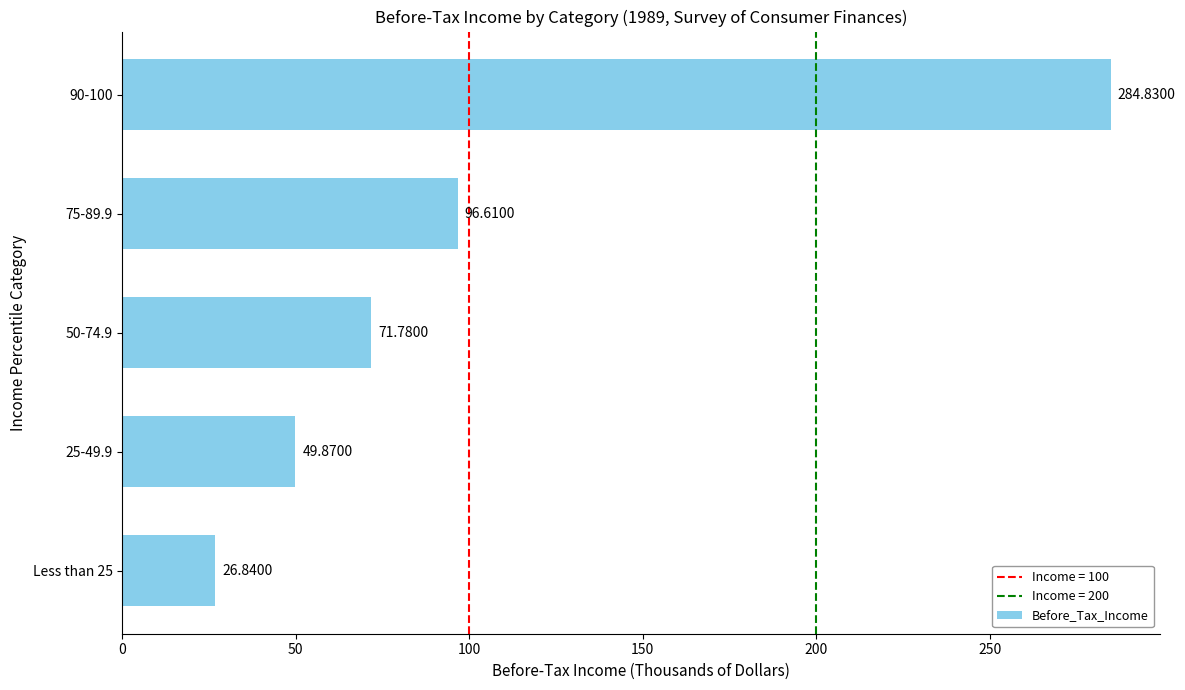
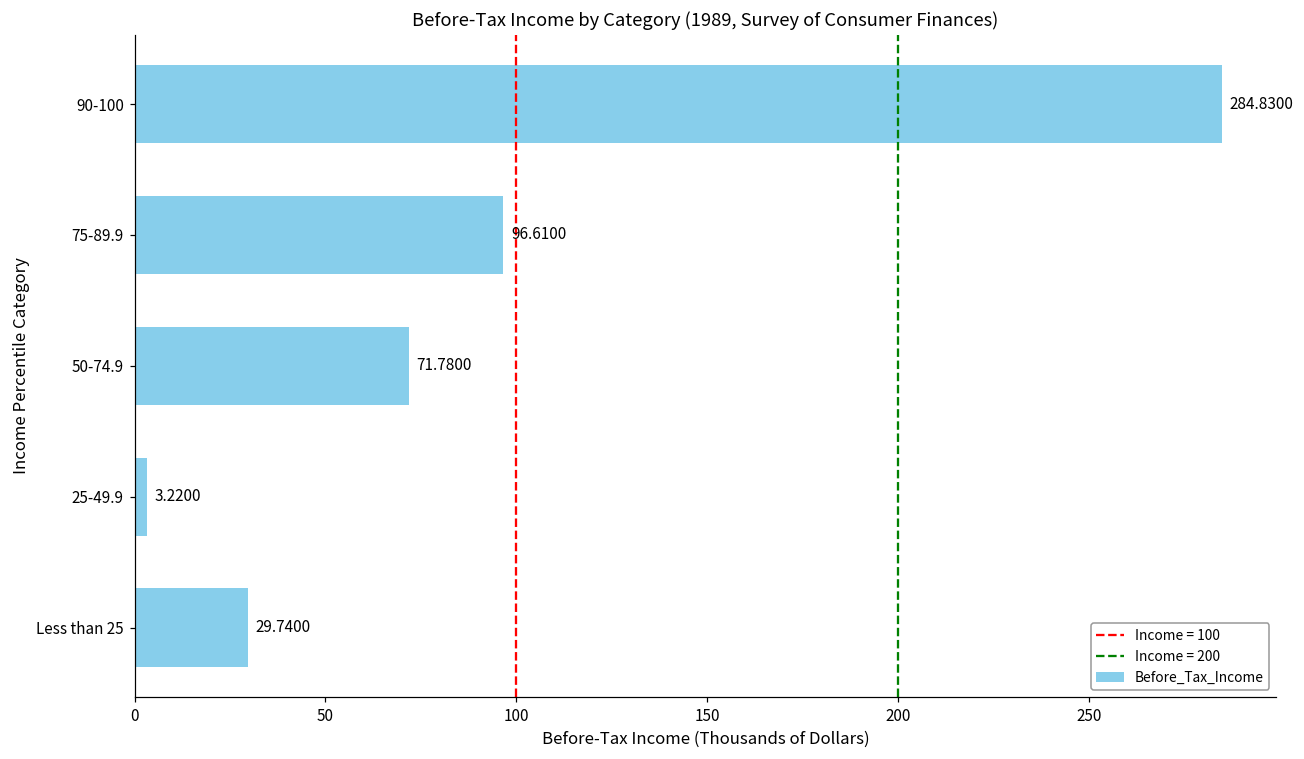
25-49.9: 49.8700 -> 3.2200
Less than 25: 26.8400 -> 29.7400
